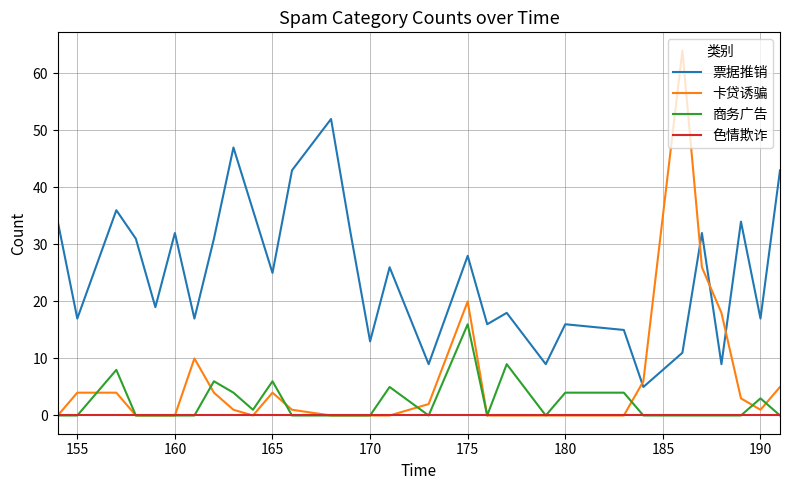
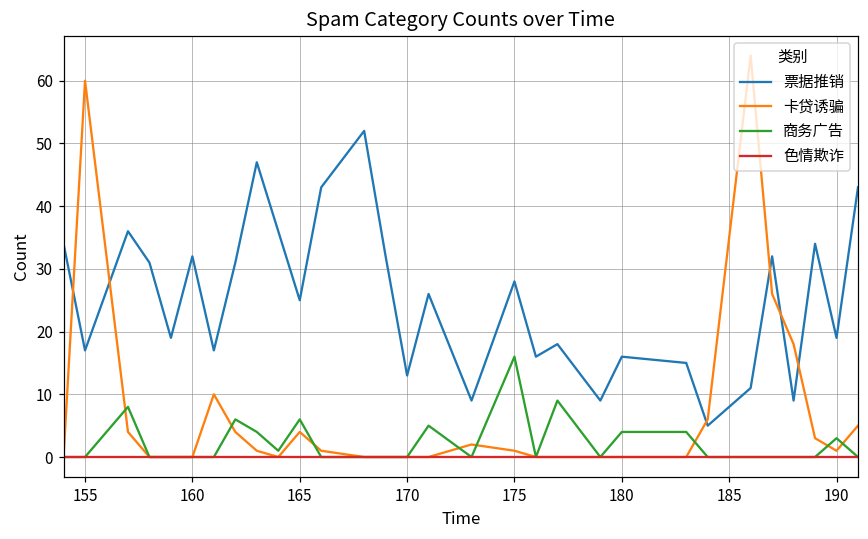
卡贷诱骗, 155: 4 -> 60
卡贷诱骗, 175: 20 -> 1
票据推销, 190: 17 -> 19
